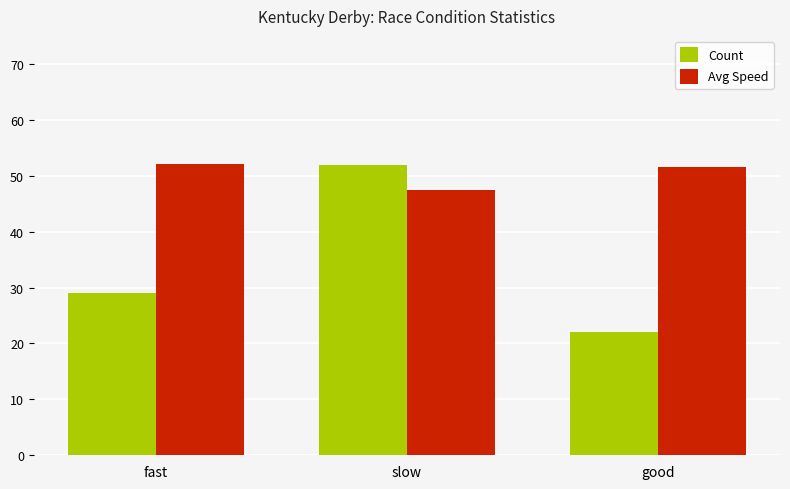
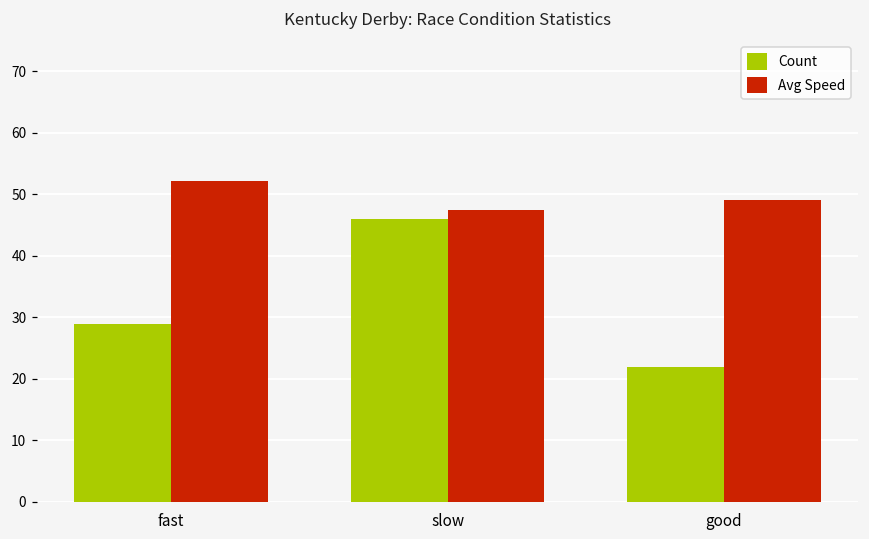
Count, slow: 52 -> 46
Avg Speed, good: 52 -> 49
